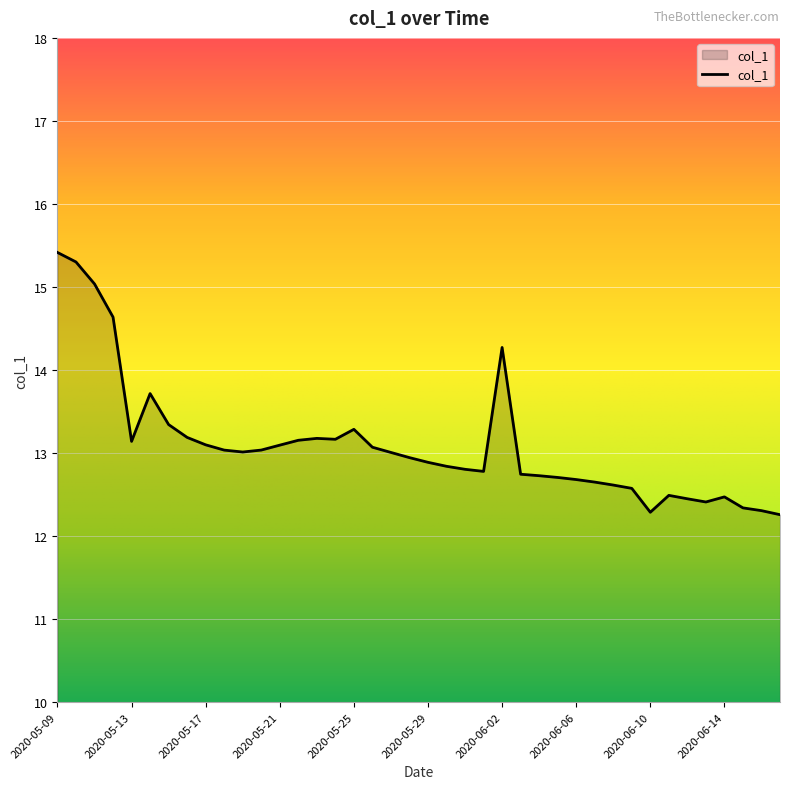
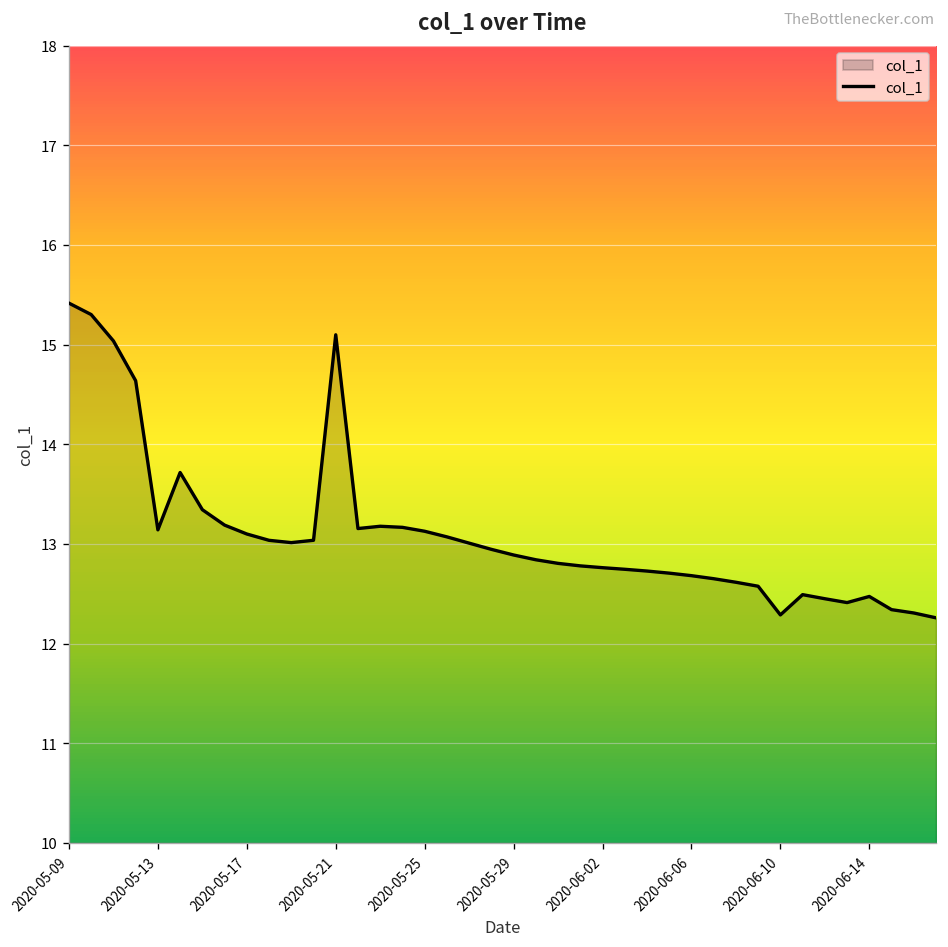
2020-05-21: 13.1 -> 15.1
2020-05-25: 13.3 -> 13.1
2020-06-02: 14.3 -> 12.8
